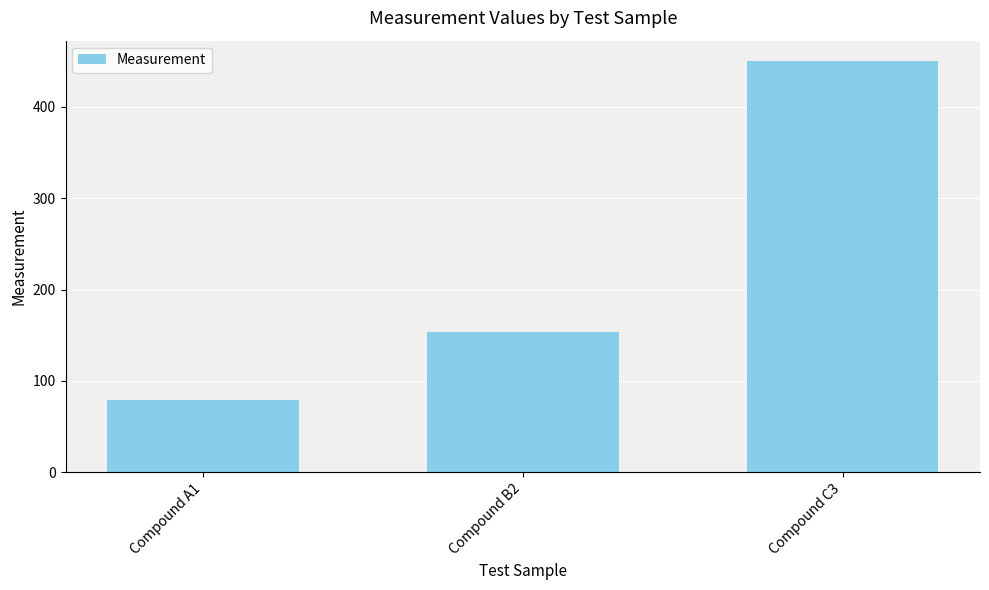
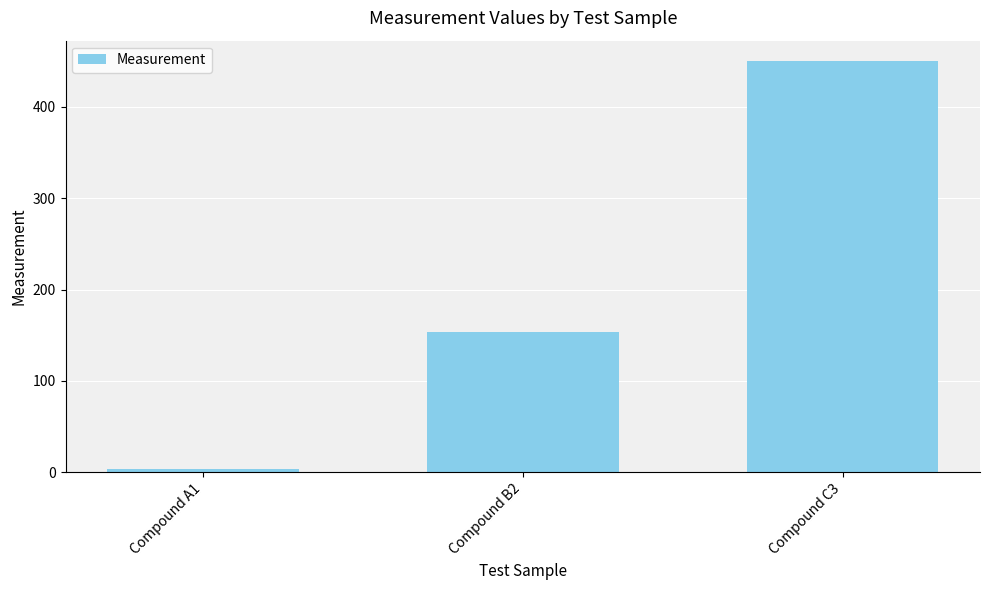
Compound A1: 80 -> 0
